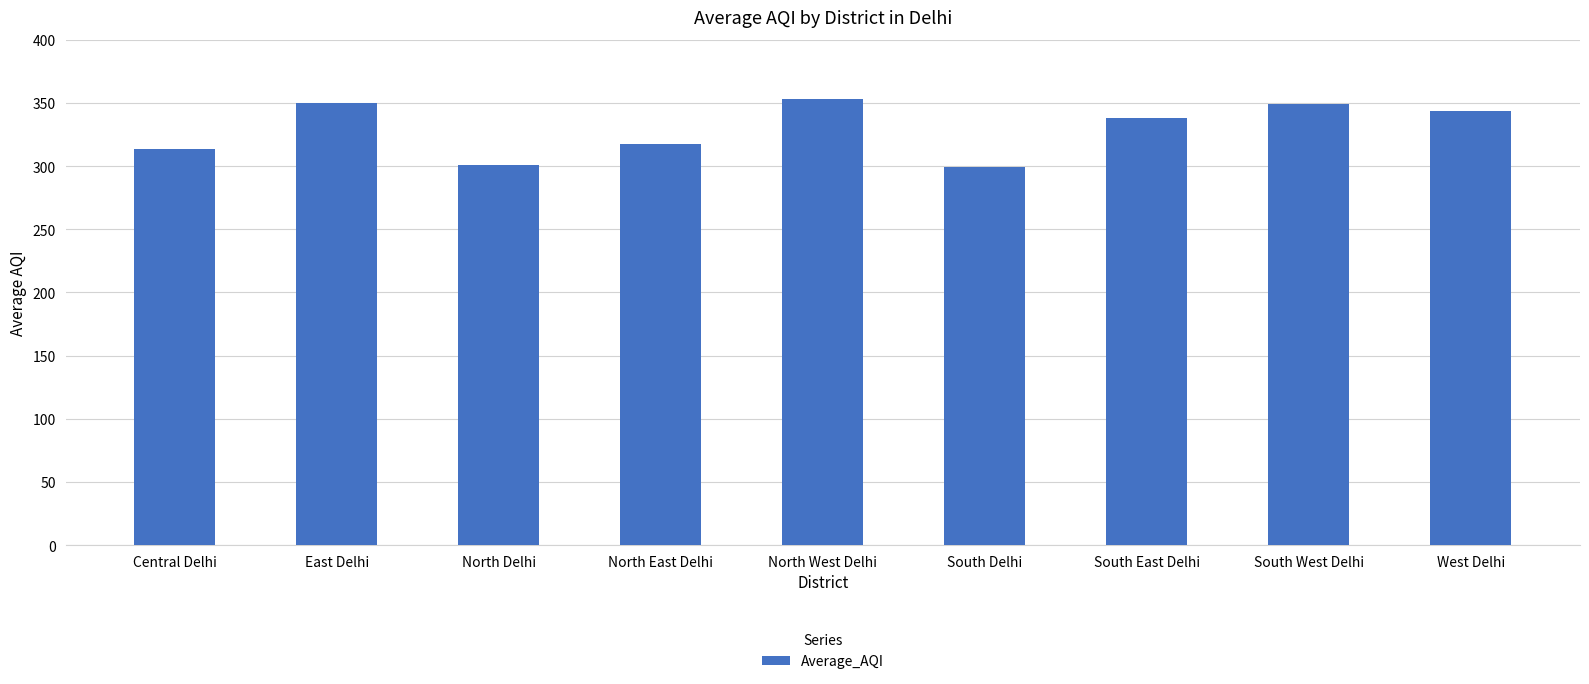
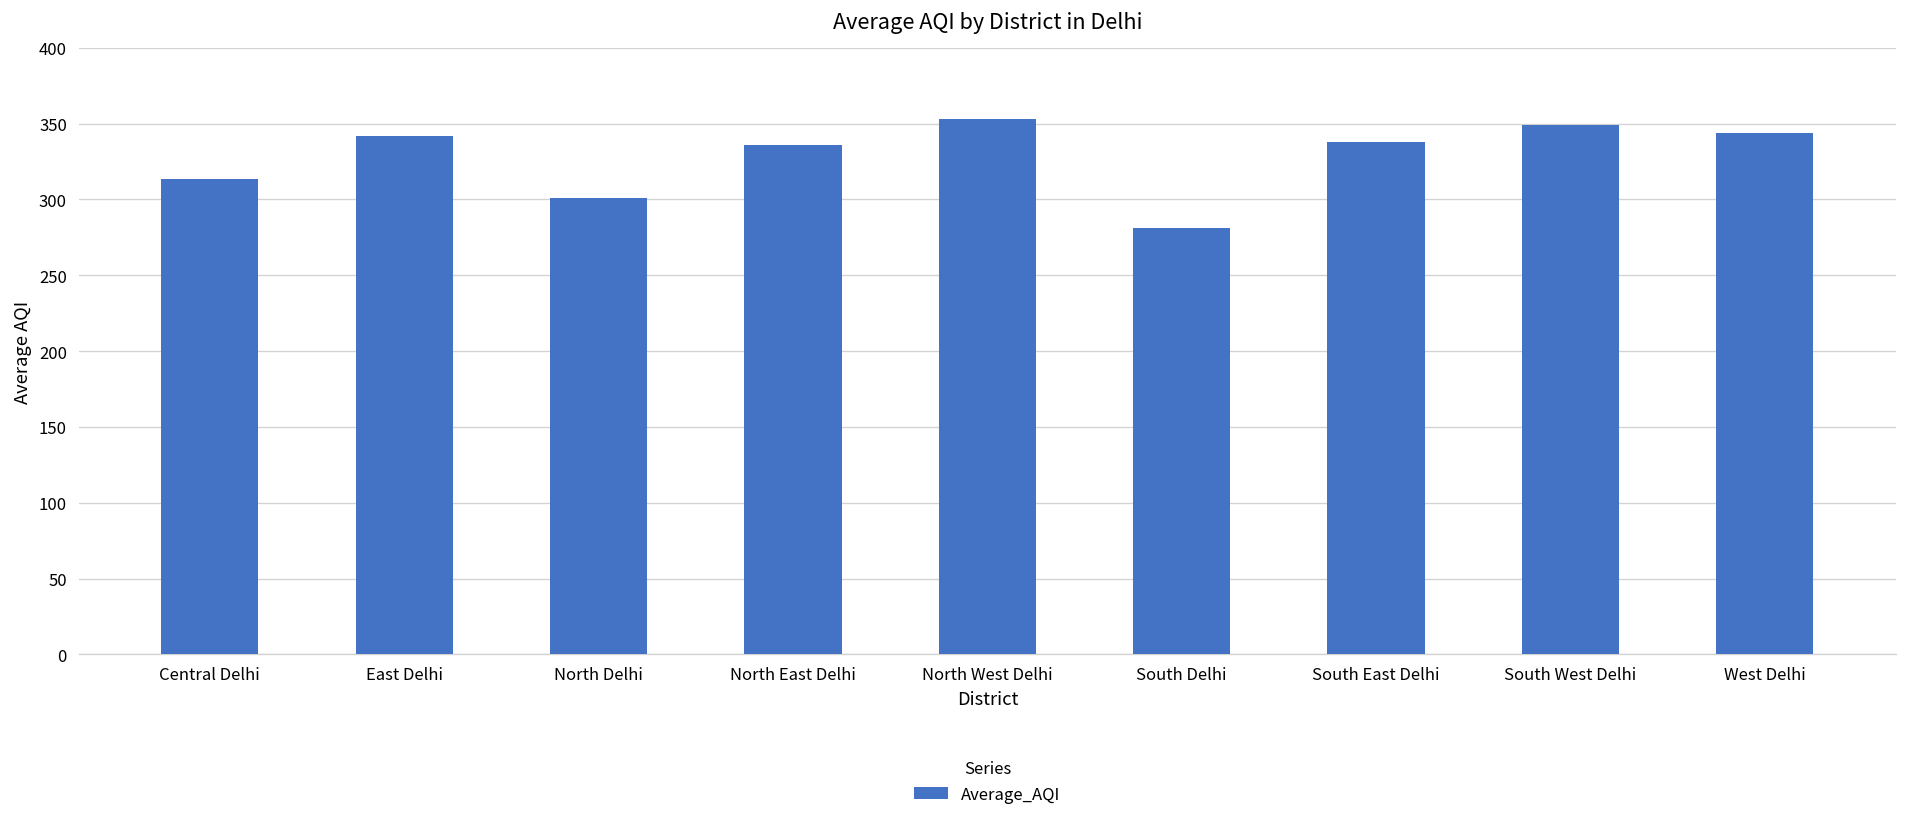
East Delhi: 350 -> 342
North East Delhi: 318 -> 336
South Delhi: 299 -> 281
